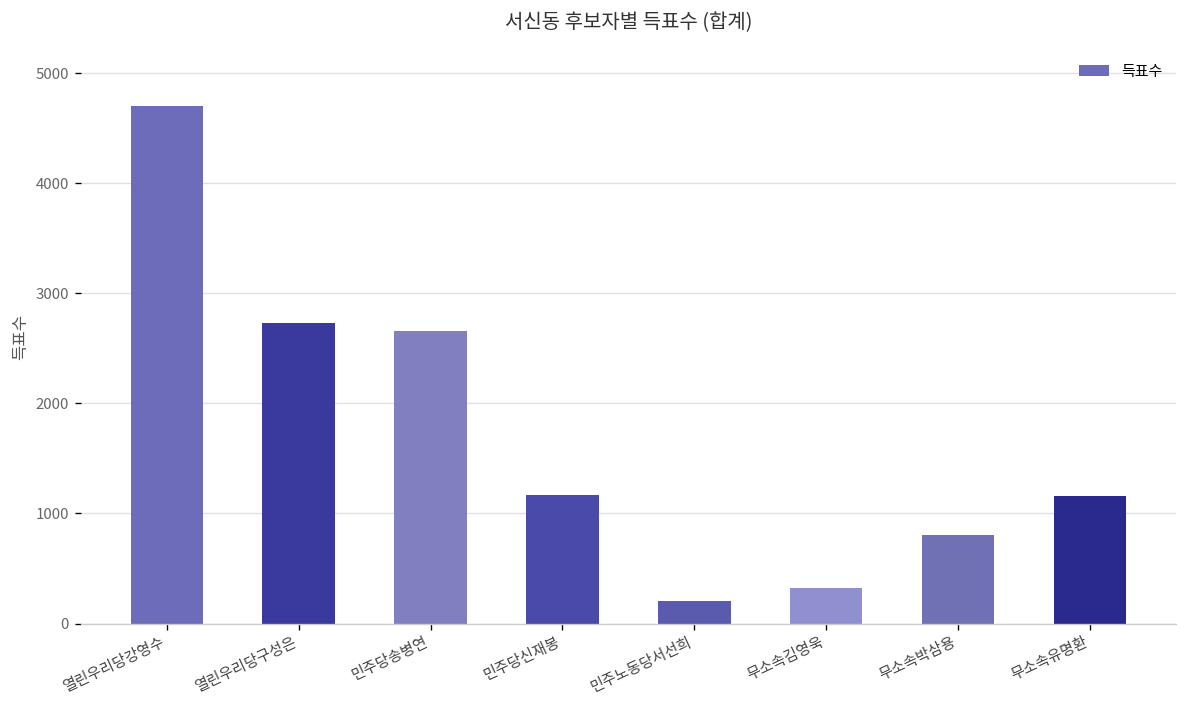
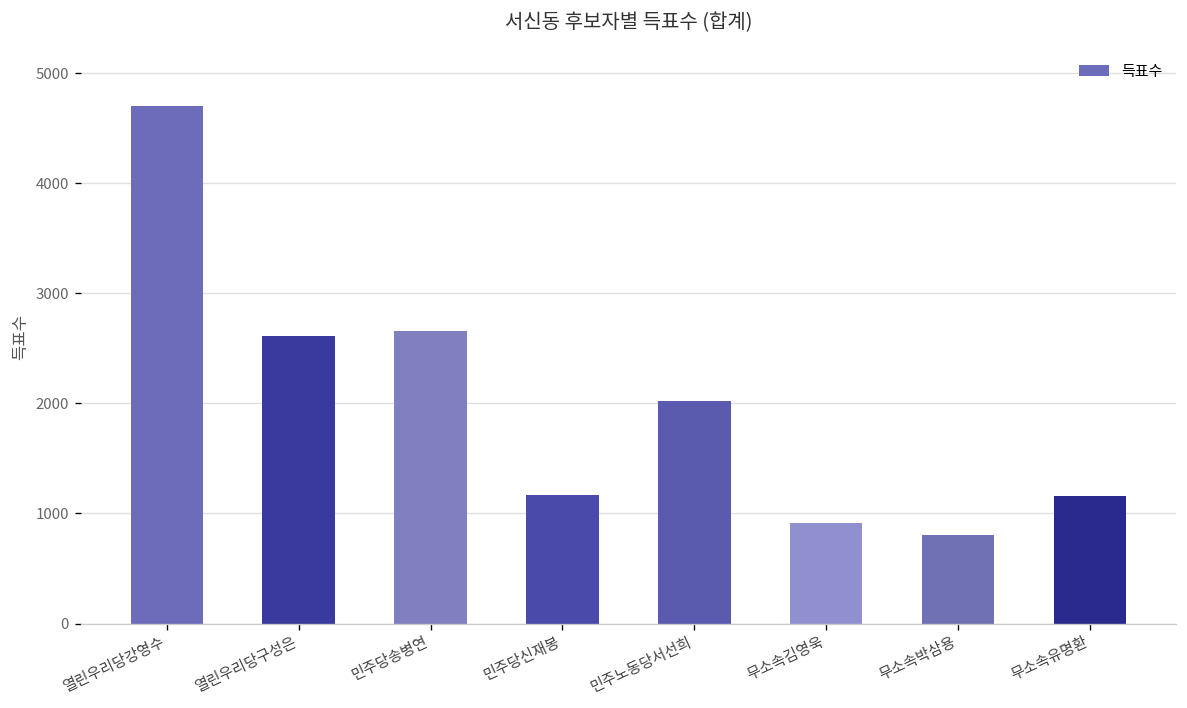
열린우리당구성은: 2700 -> 2600
민주노동당서선희: 200 -> 2000
무소속김영욱: 300 -> 900
